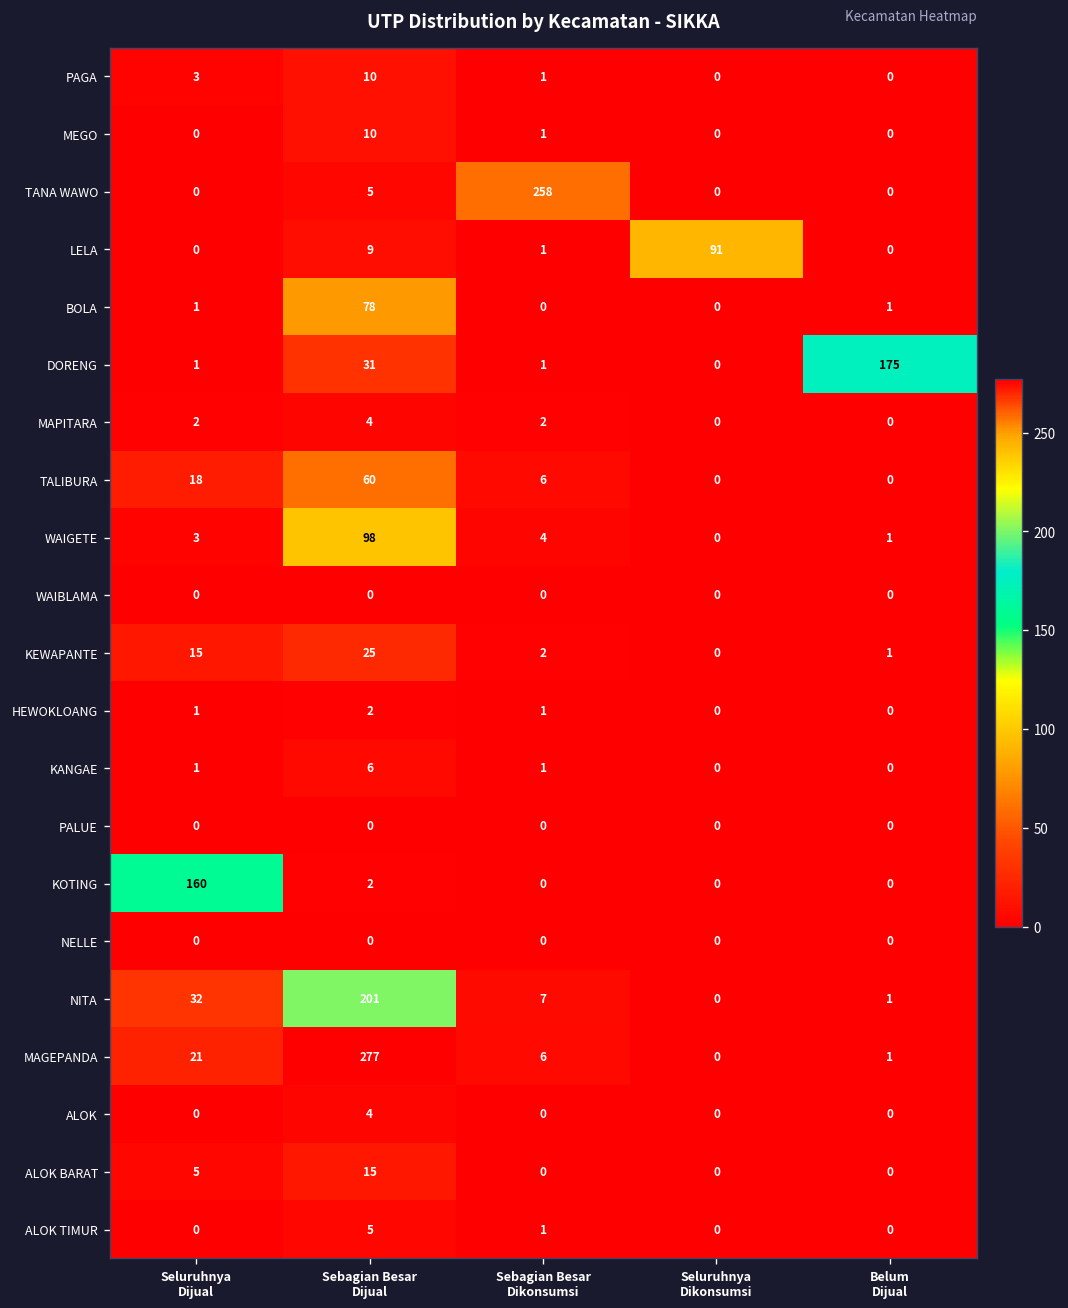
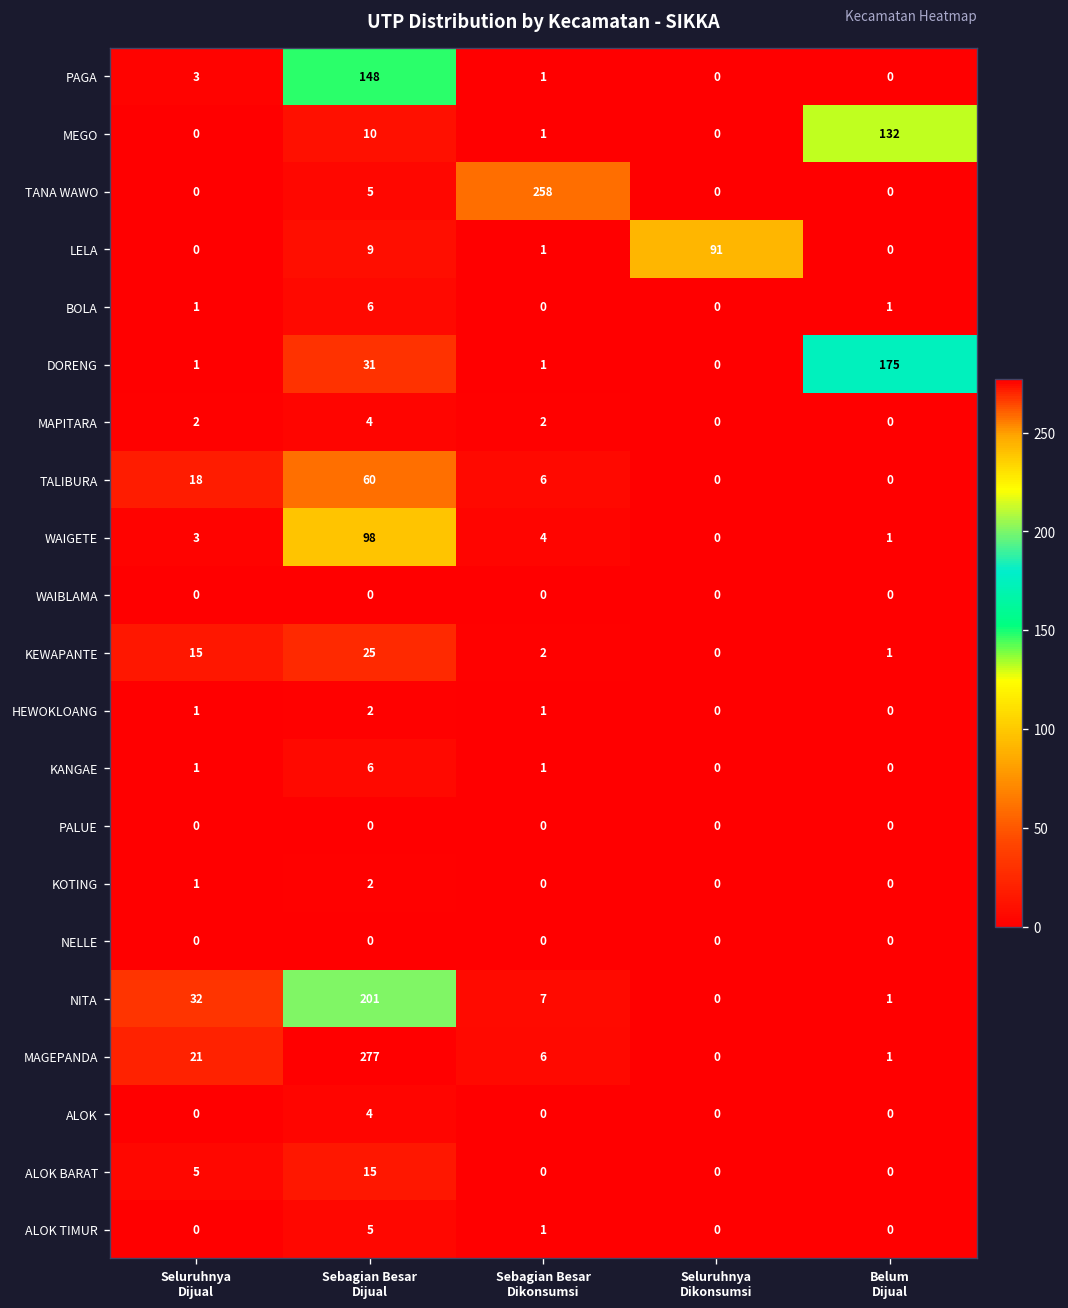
PAGA, Sebagian Besar Dijual: 10 -> 148
MEGO, Belum Dijual: 0 -> 132
BOLA, Sebagian Besar Dijual: 78 -> 6
KOTING, Seluruhnya Dijual: 160 -> 1
